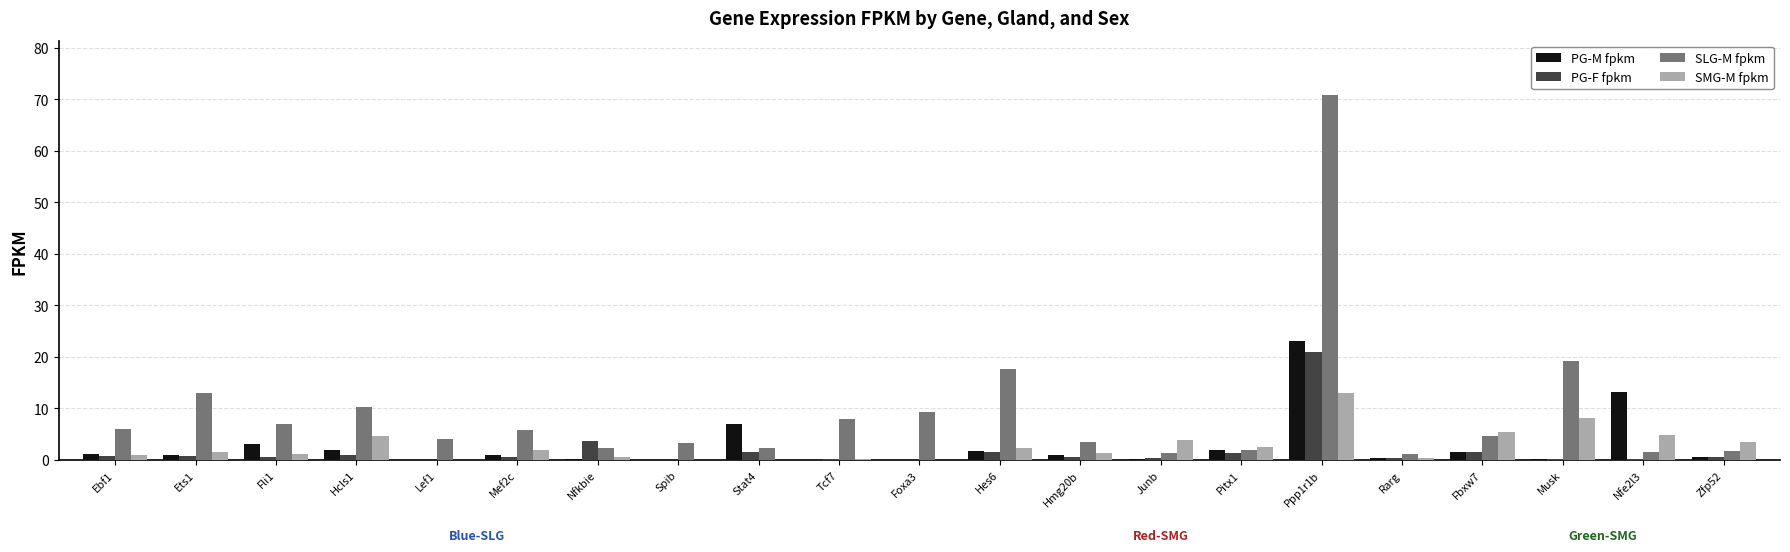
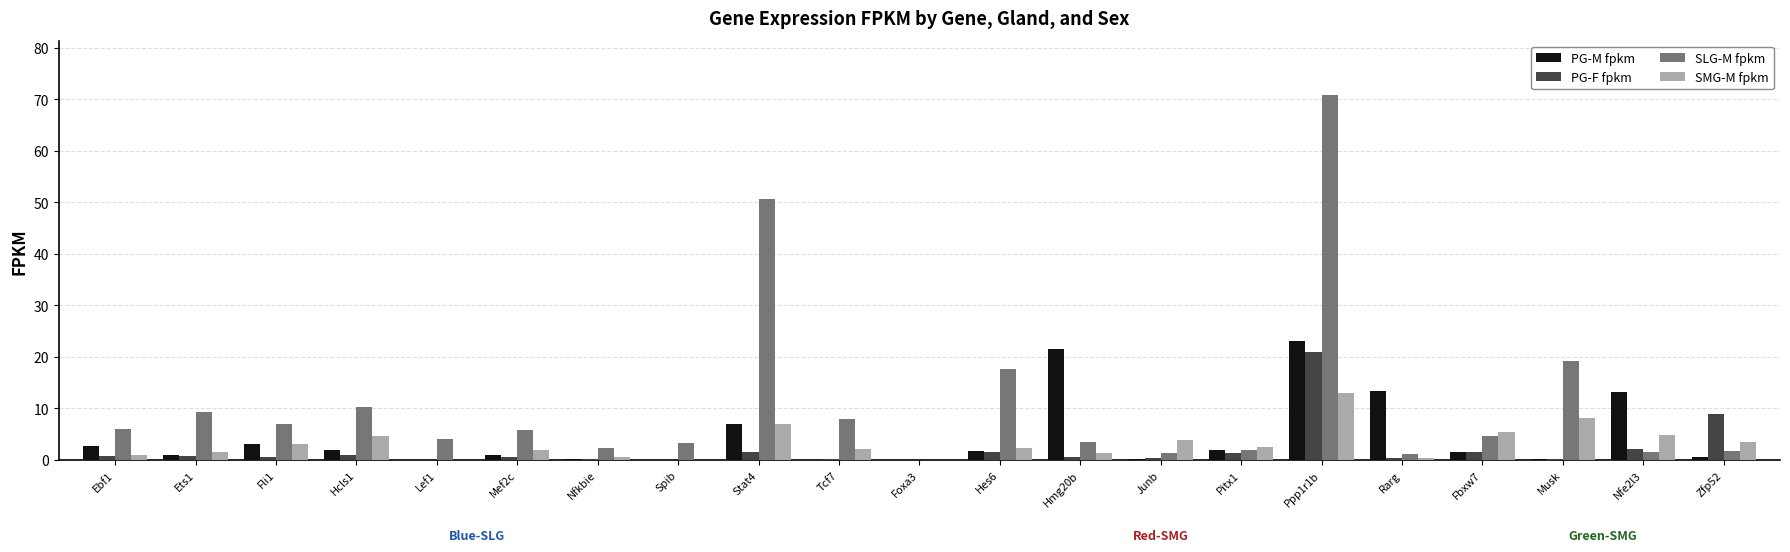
PG-M fpkm, Ebf1: 1 -> 3
SLG-M fpkm, Ets1: 13 -> 9
SMG-M fpkm, Fli1: 1 -> 3
PG-F fpkm, Nfkbie: 4 -> 0
SLG-M fpkm, Stat4: 2 -> 51
SMG-M fpkm, Stat4: 0 -> 7
SMG-M fpkm, Tcf7: 0 -> 2
SLG-M fpkm, Foxa3: 9 -> 0
PG-M fpkm, Hmg20b: 1 -> 21
PG-M fpkm, Rarg: 0 -> 13
PG-F fpkm, Nfe2l3: 0 -> 2
PG-F fpkm, Zfp52: 1 -> 9
